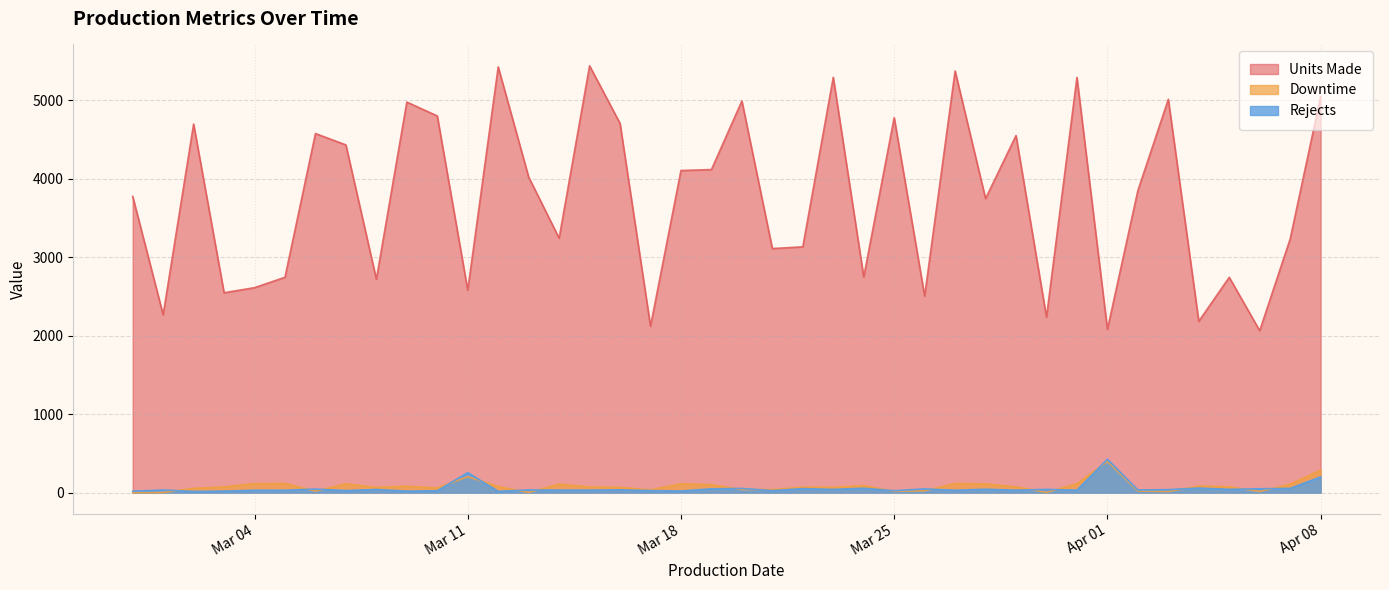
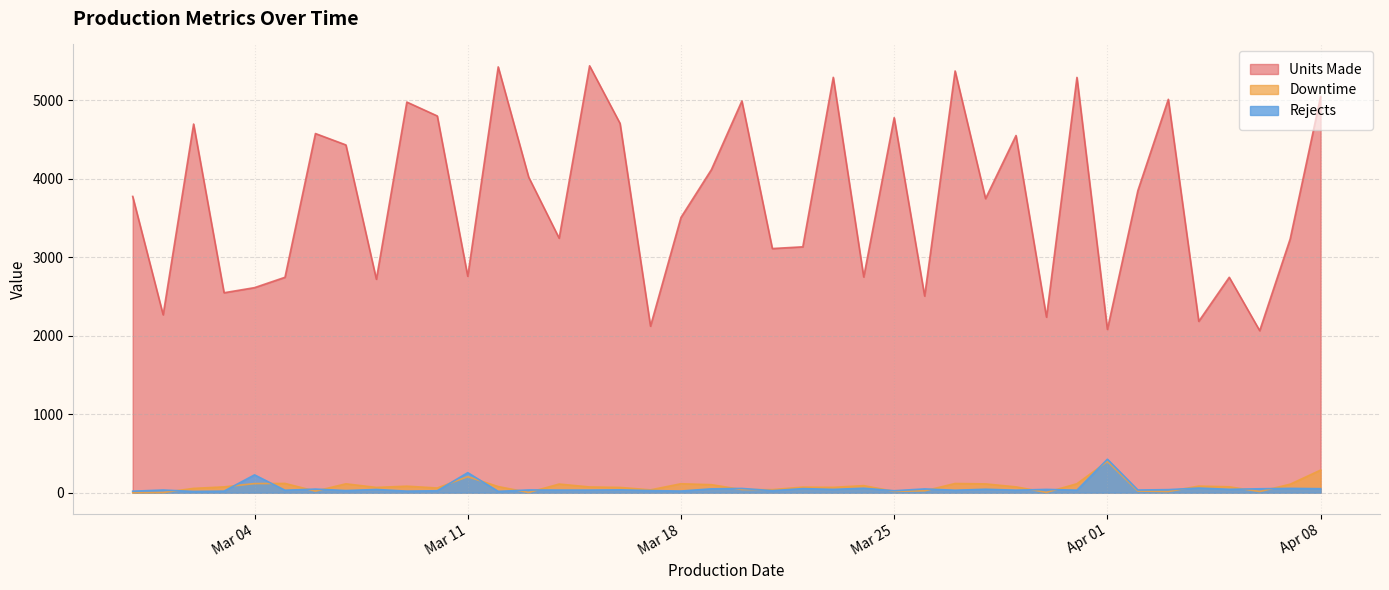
Rejects, Mar 04: 0 -> 200
Units Made, Mar 11: 2600 -> 2800
Units Made, Mar 18: 4100 -> 3500
Rejects, Apr 08: 200 -> 100
